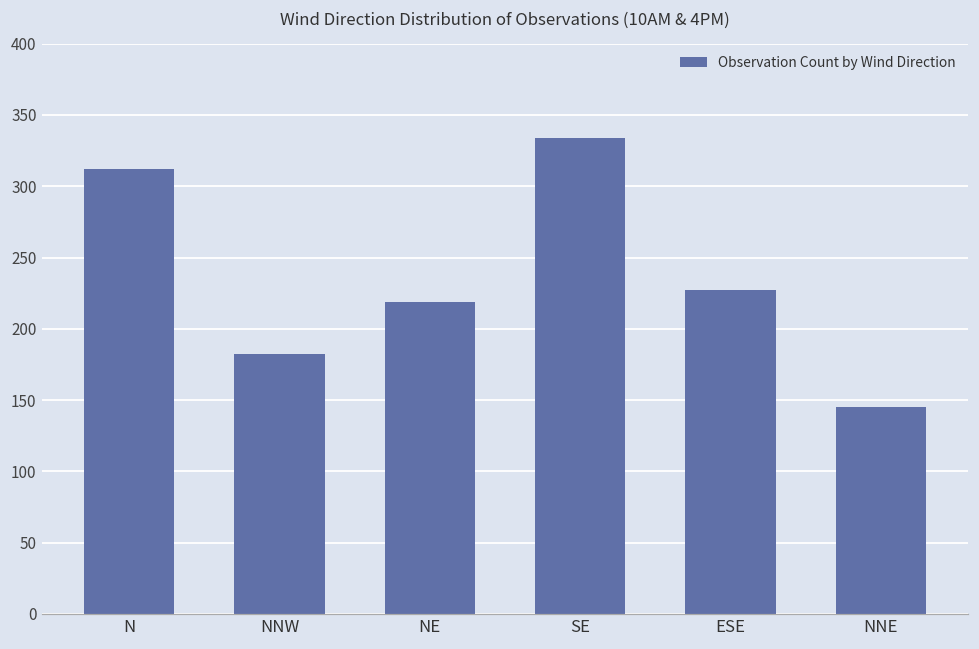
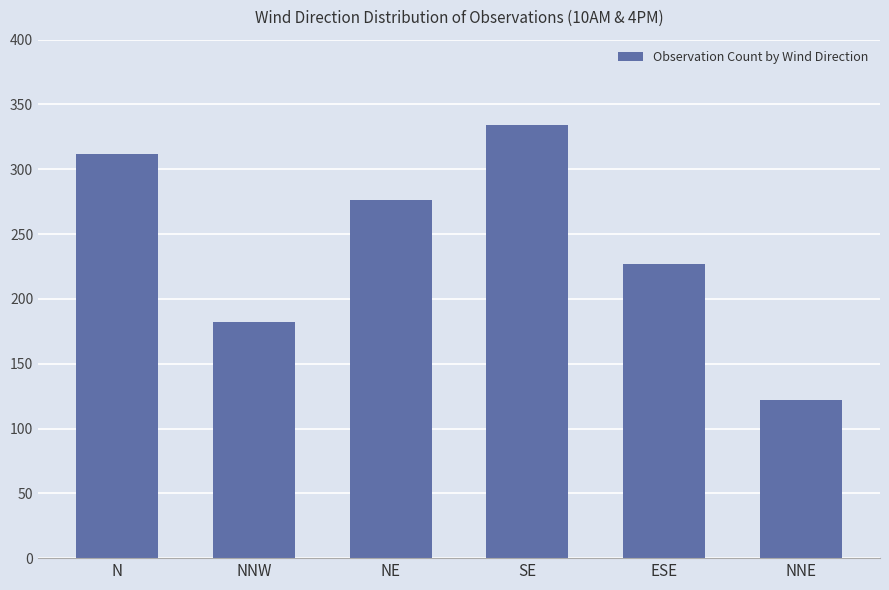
NE: 219 -> 276
NNE: 145 -> 122
